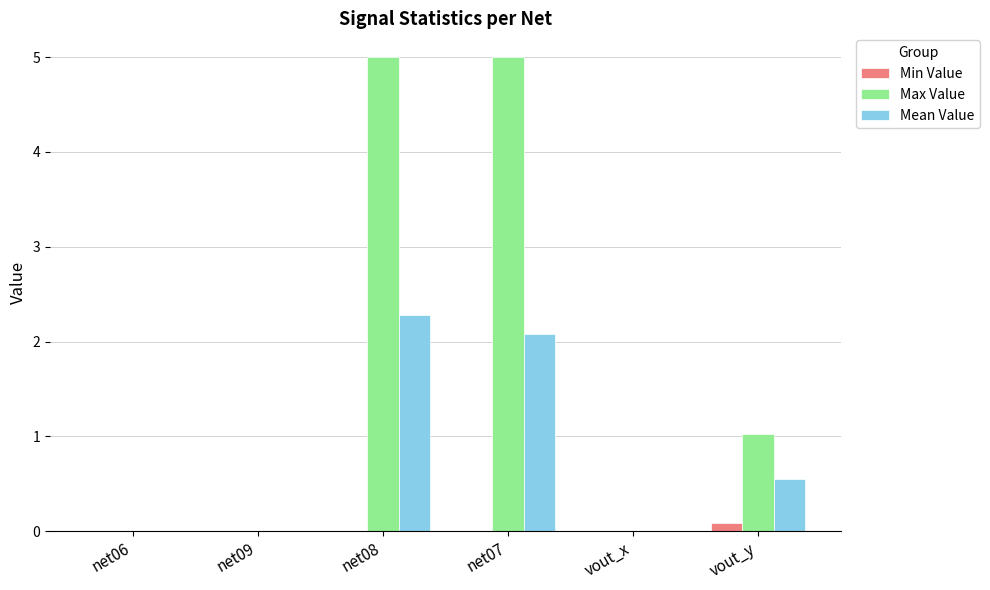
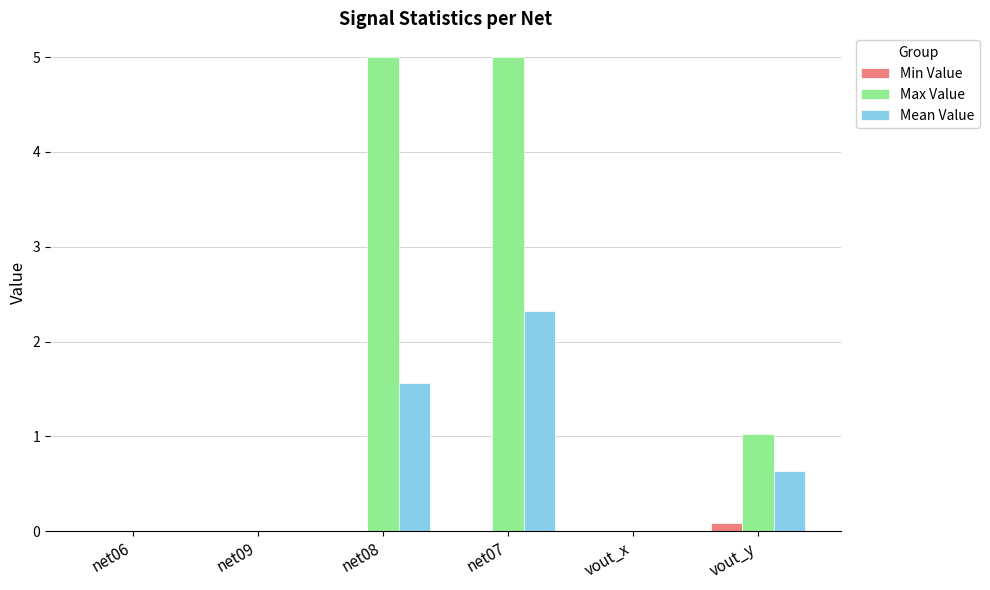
Mean Value, net08: 2.3 -> 1.6
Mean Value, net07: 2.1 -> 2.3
Mean Value, vout_y: 0.5 -> 0.6
